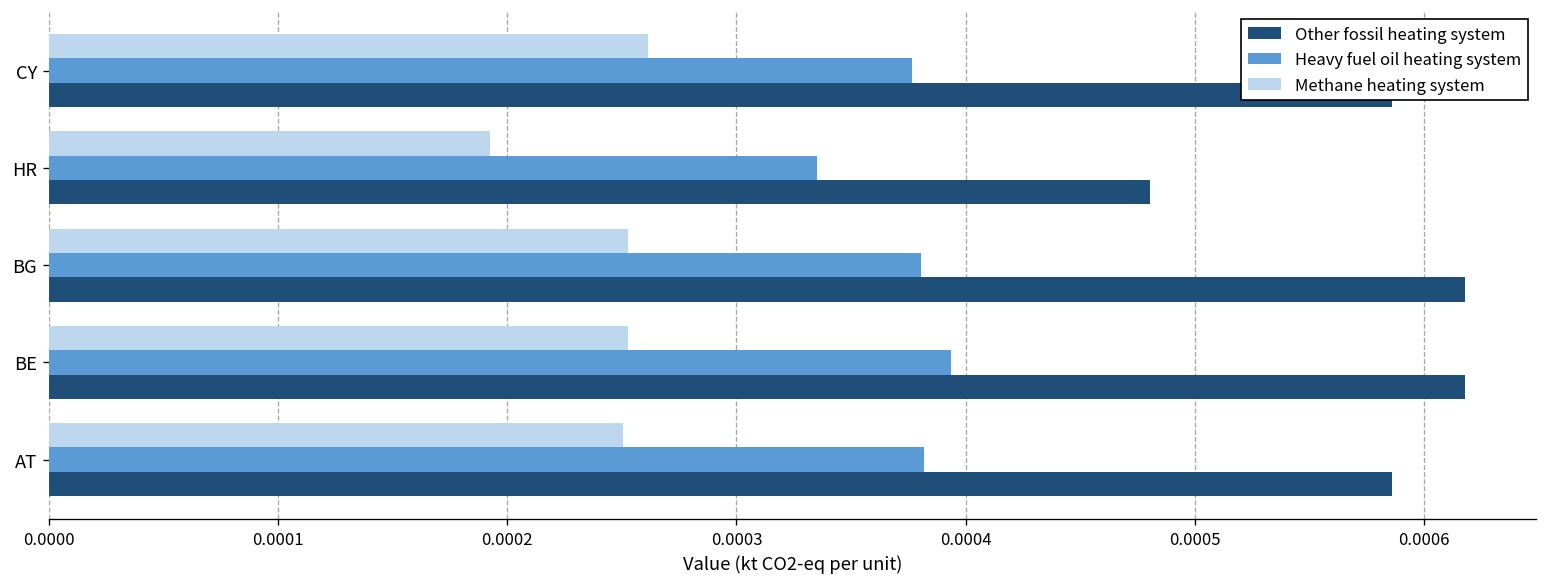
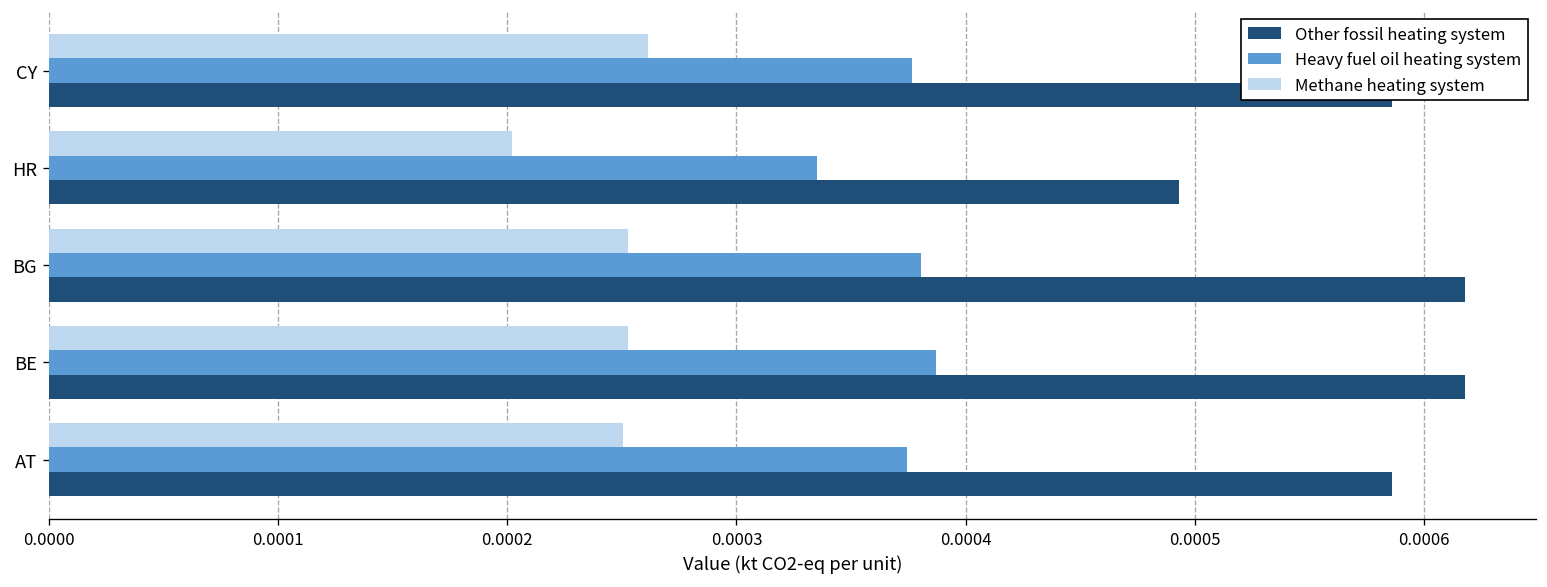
Methane heating system, HR: 0.000193 -> 0.000202
Other fossil heating system, HR: 0.000481 -> 0.000493
Heavy fuel oil heating system, BE: 0.000394 -> 0.000387
Heavy fuel oil heating system, AT: 0.000382 -> 0.000374
